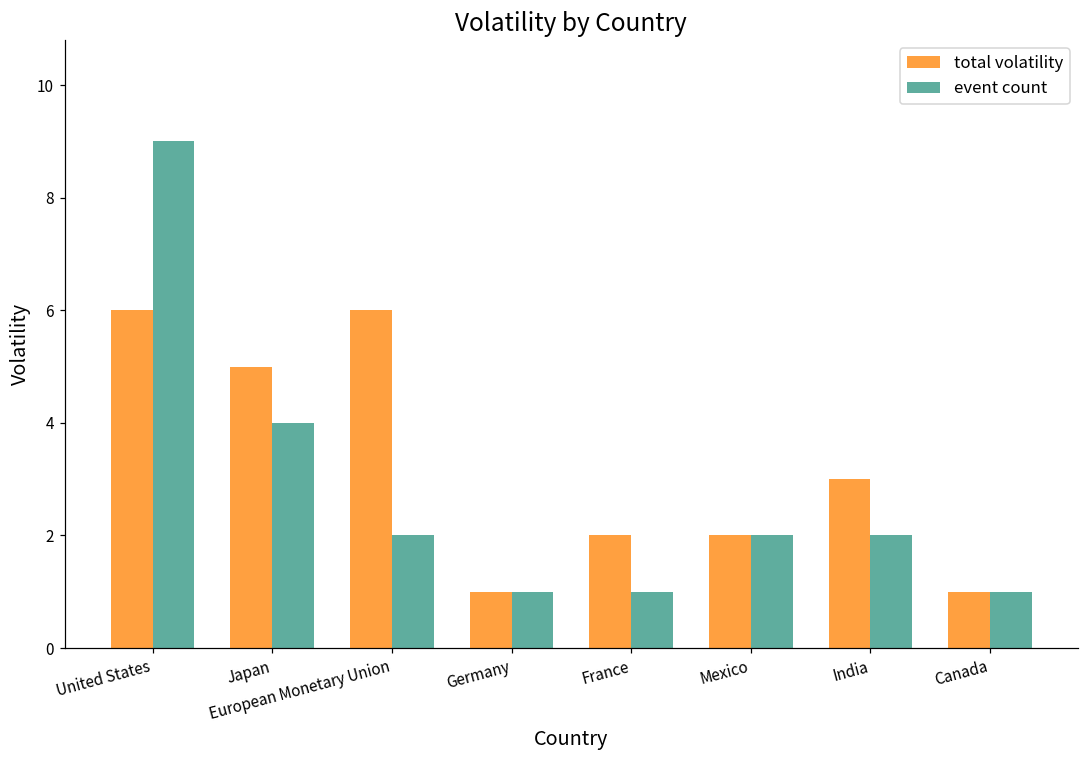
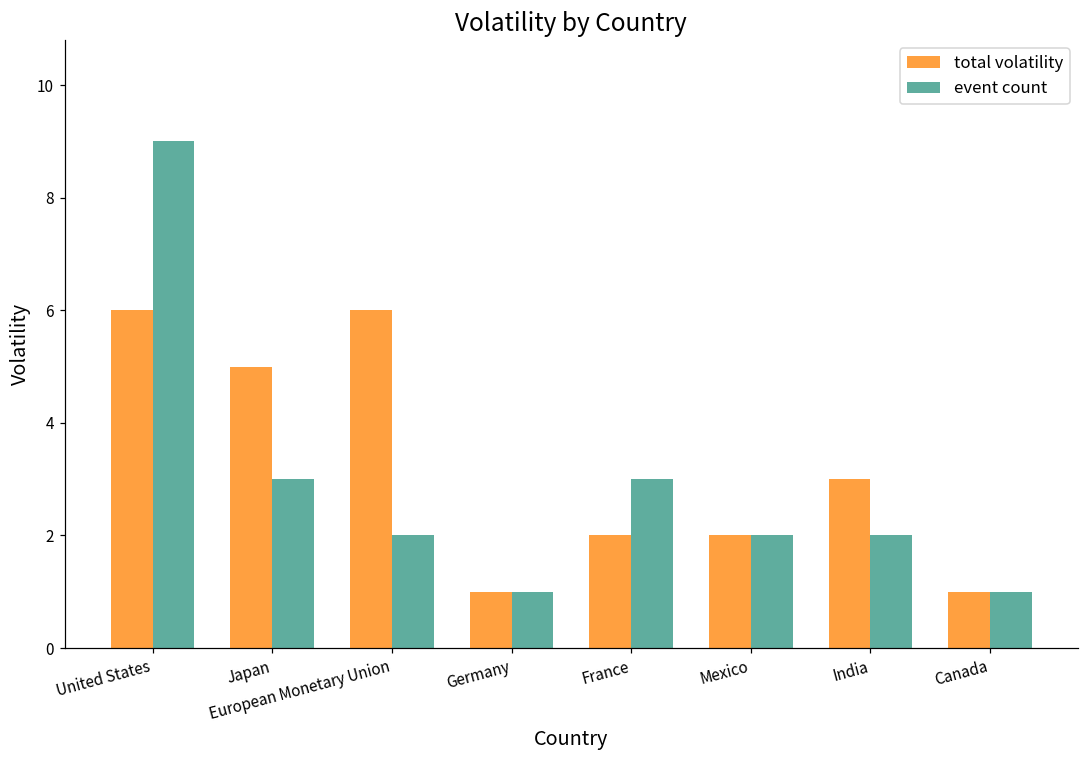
event count, Japan: 4 -> 3
event count, France: 1 -> 3
